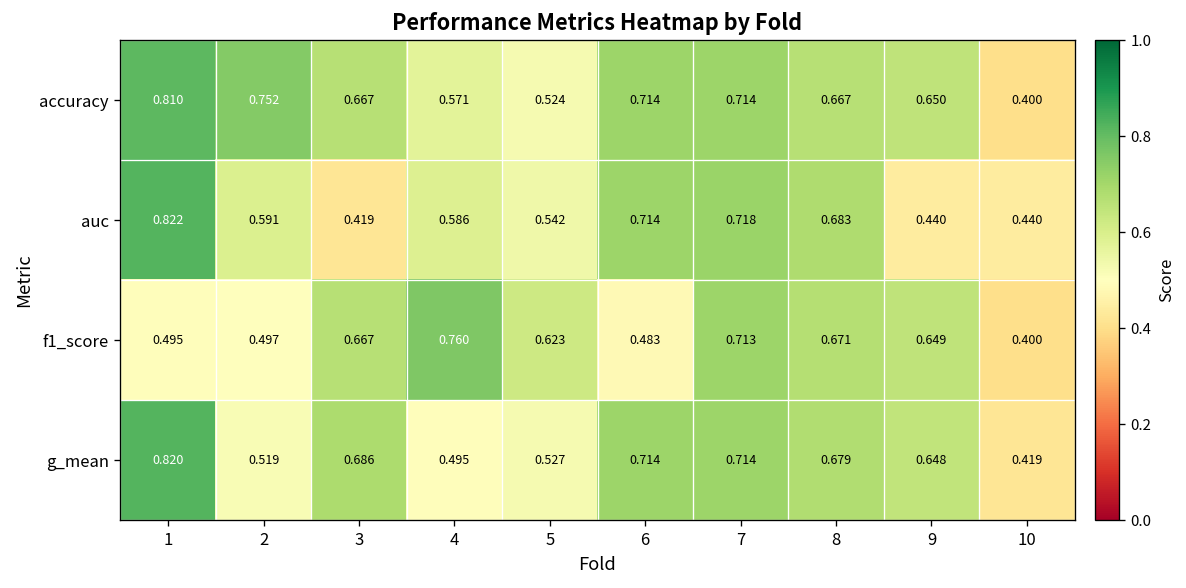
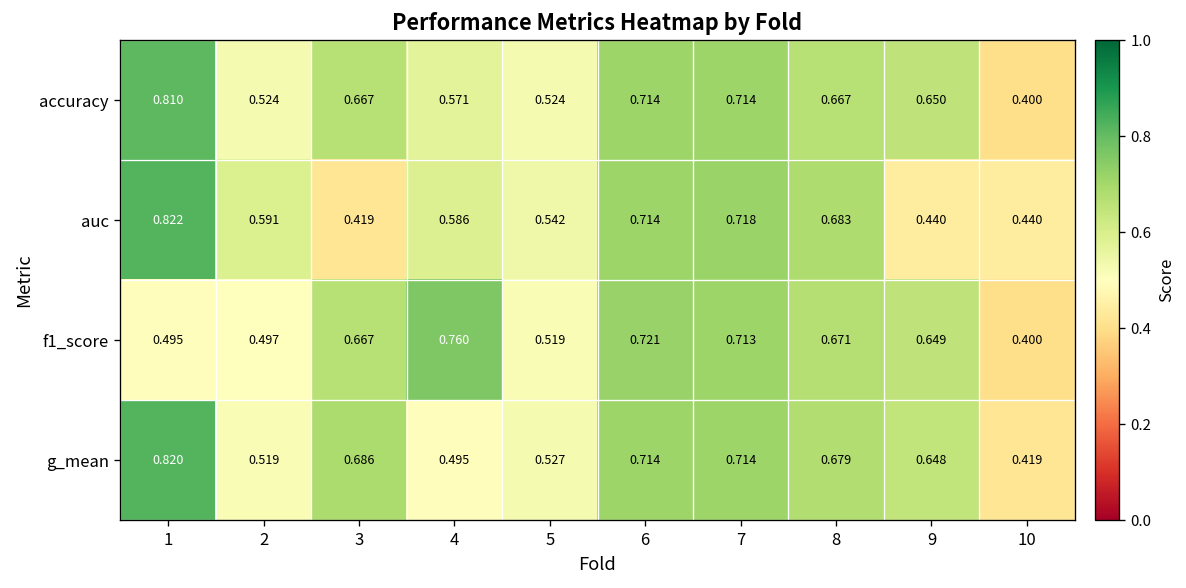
accuracy, 2: 0.752 -> 0.524
f1_score, 5: 0.623 -> 0.519
f1_score, 6: 0.483 -> 0.721
